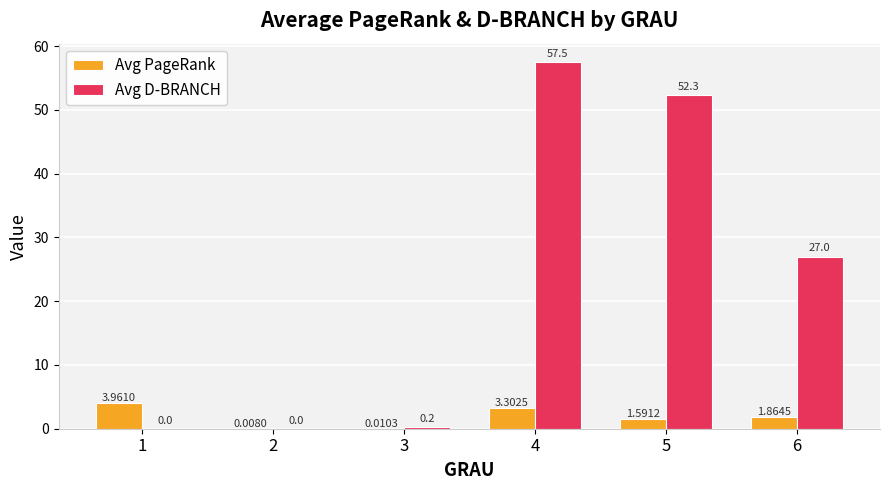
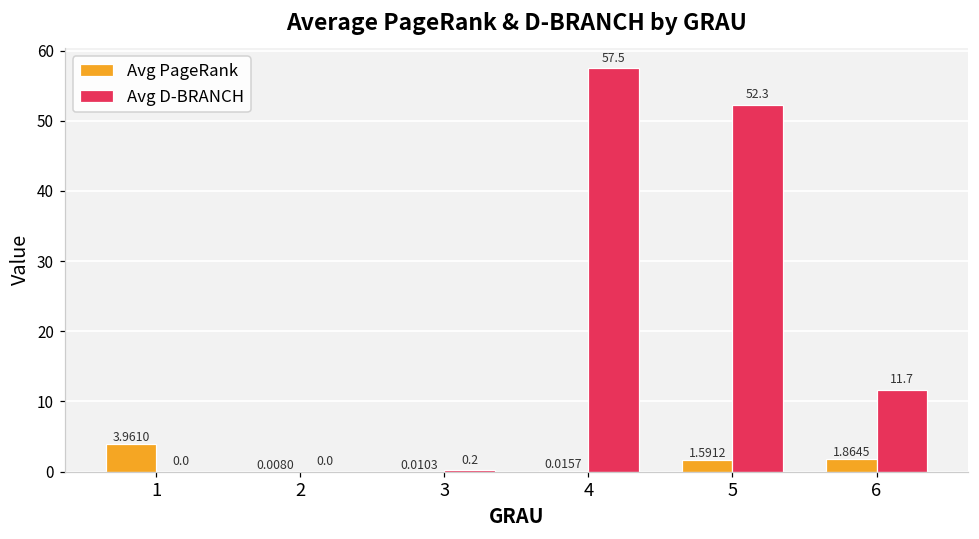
Avg PageRank, 4: 3.3025 -> 0.0157
Avg D-BRANCH, 6: 27.0 -> 11.7
